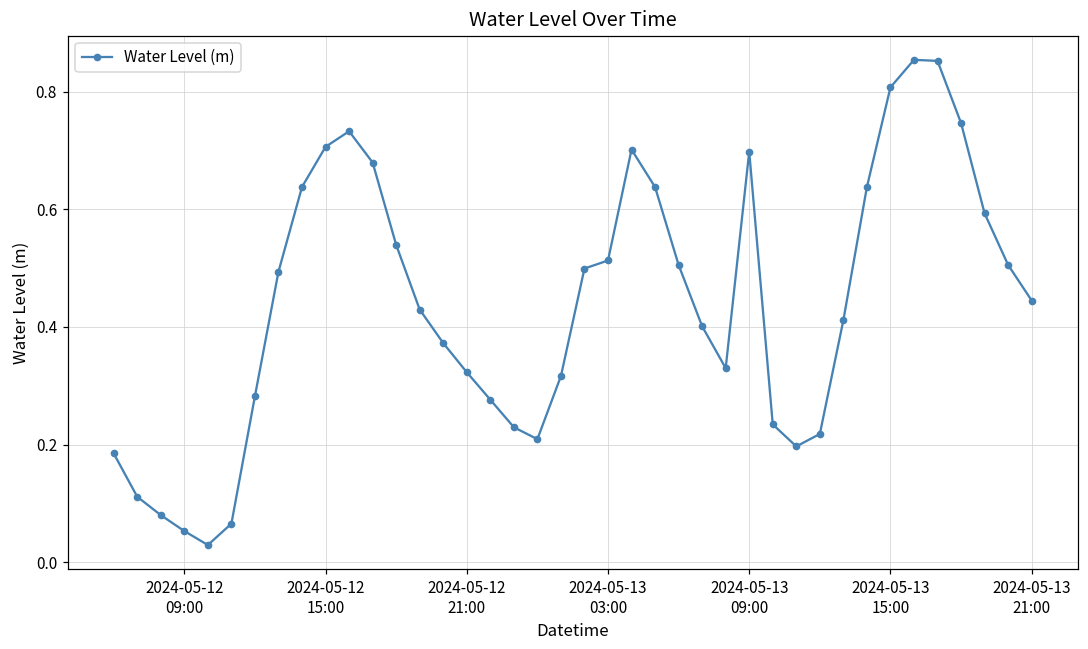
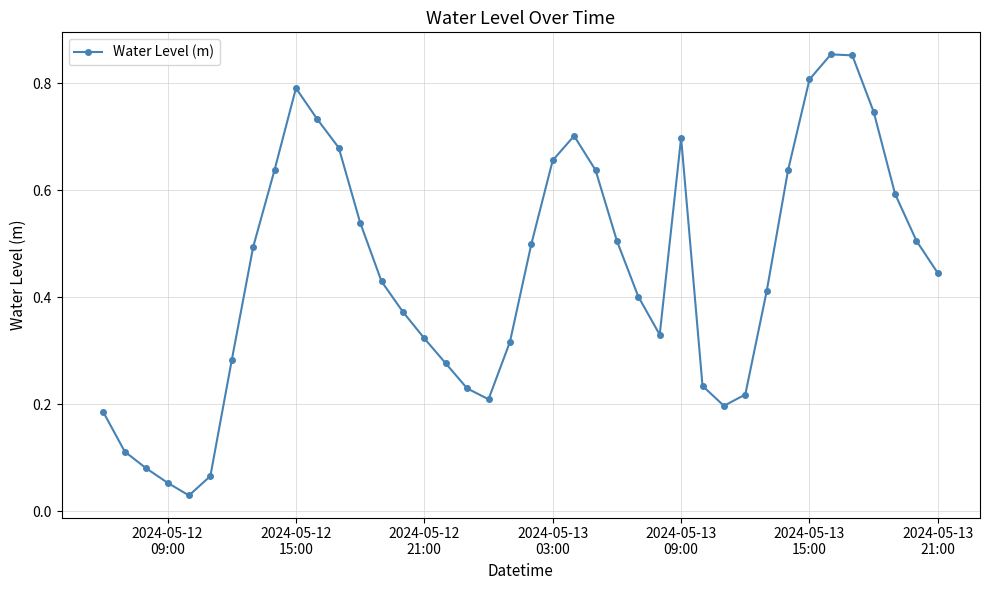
2024-05-12 15:00: 0.71 -> 0.79
2024-05-13 03:00: 0.51 -> 0.66
